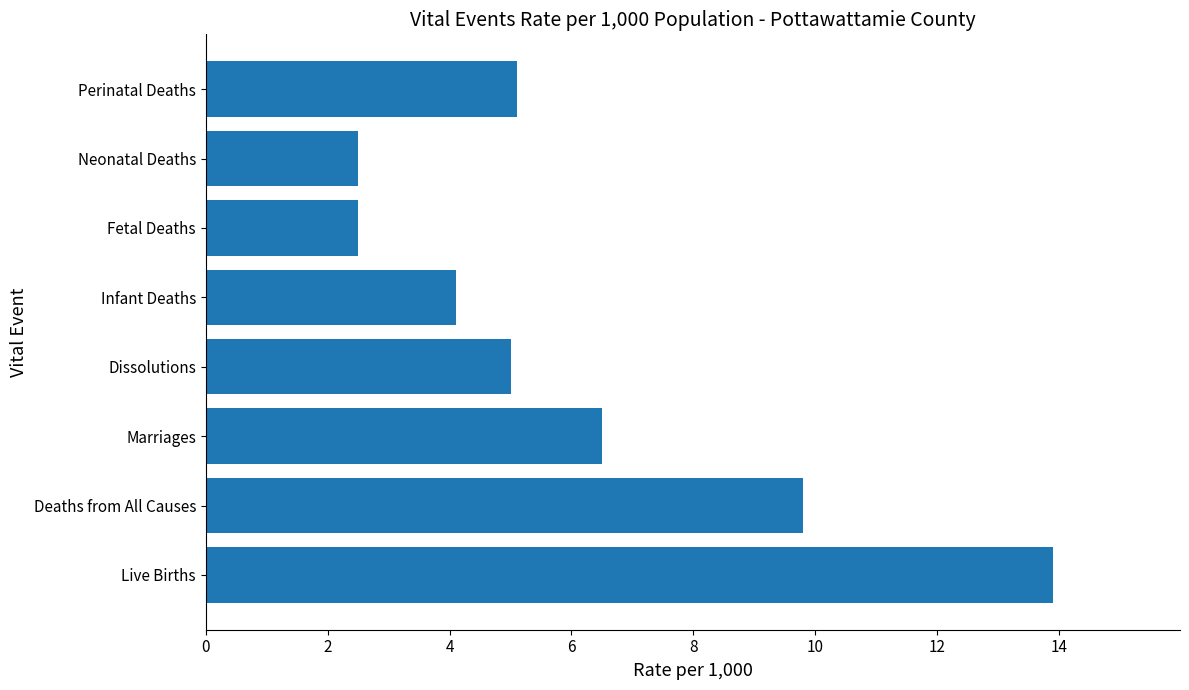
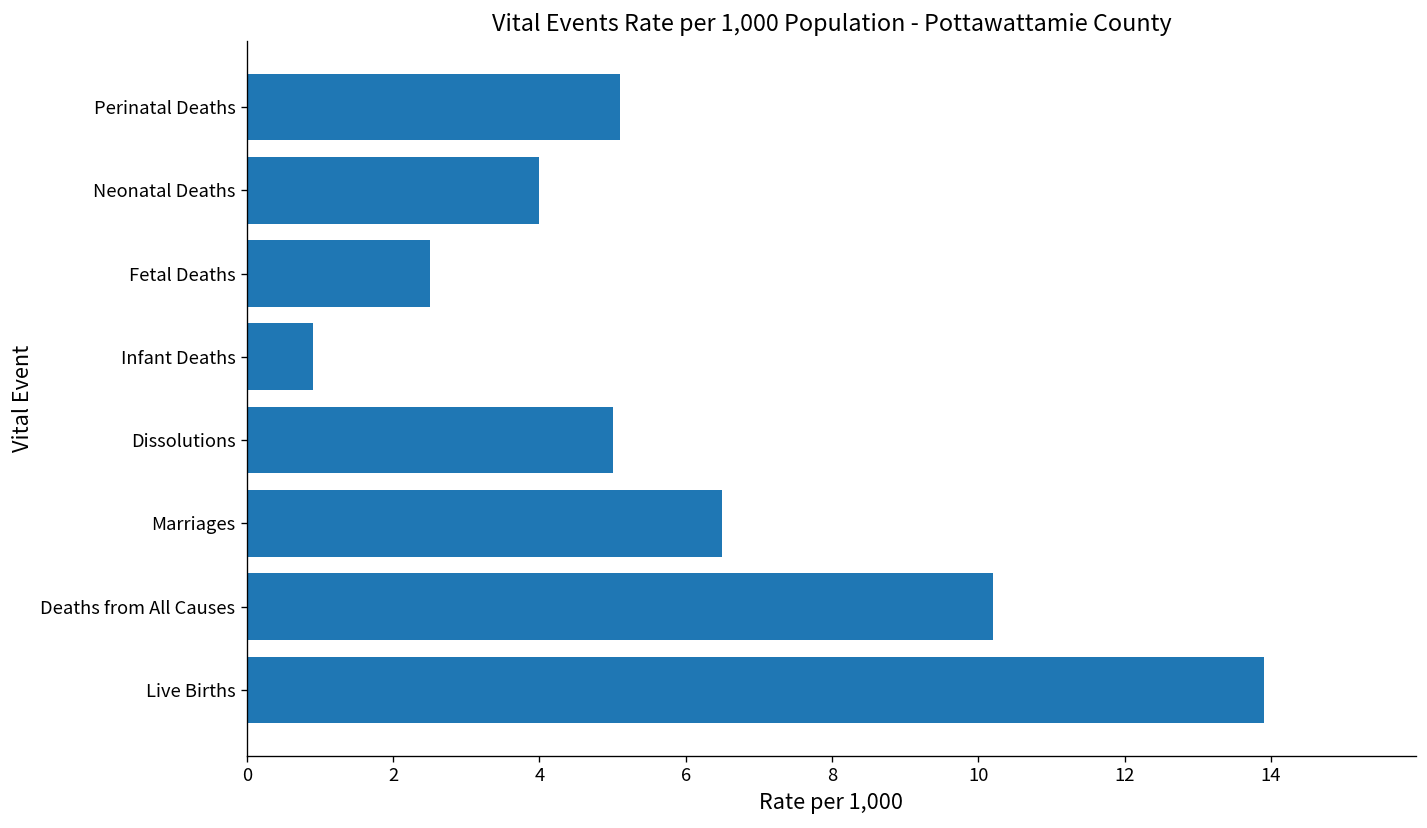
Neonatal Deaths: 2.5 -> 4.0
Infant Deaths: 4.1 -> 0.9
Deaths from All Causes: 9.8 -> 10.2
